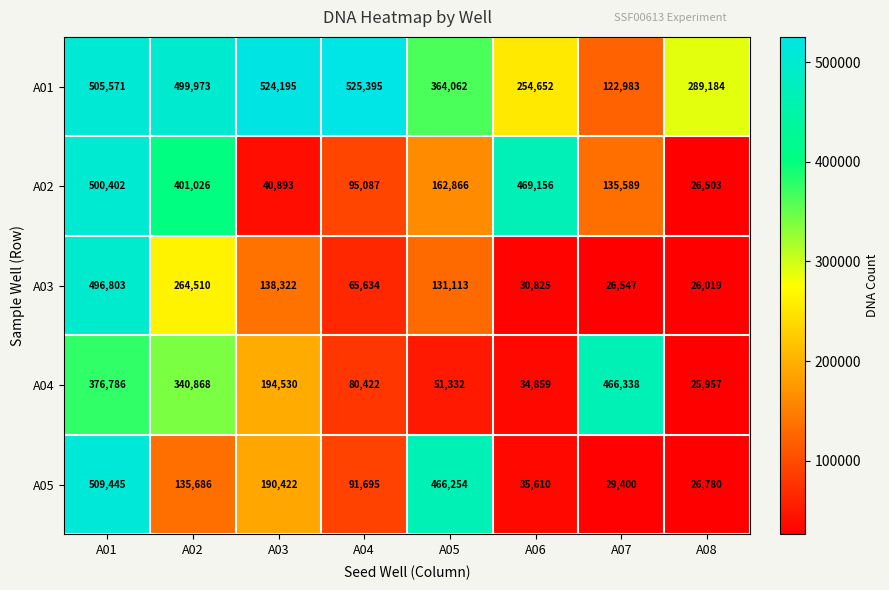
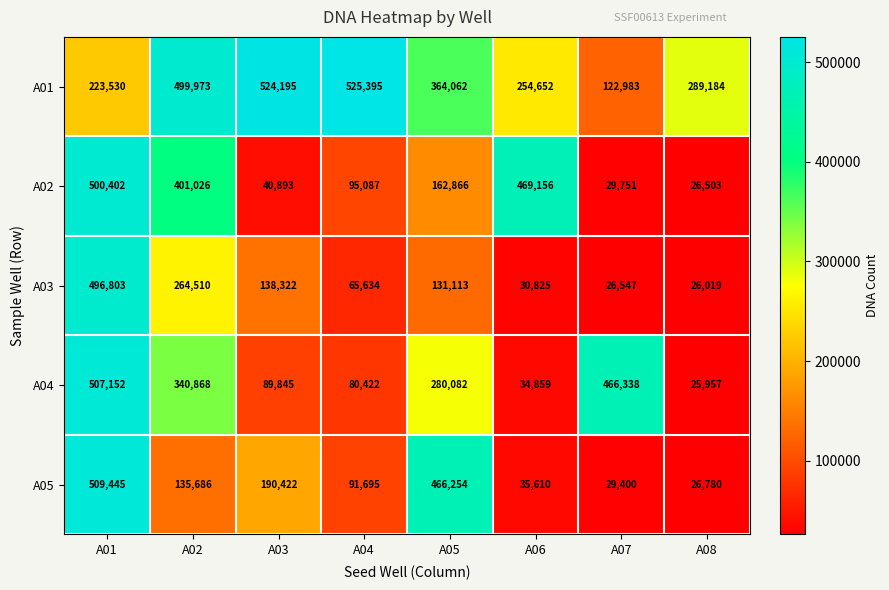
A01, A01: 505,571 -> 223,530
A02, A07: 135,589 -> 29,751
A04, A01: 376,786 -> 507,152
A04, A03: 194,530 -> 89,845
A04, A05: 51,332 -> 280,082
